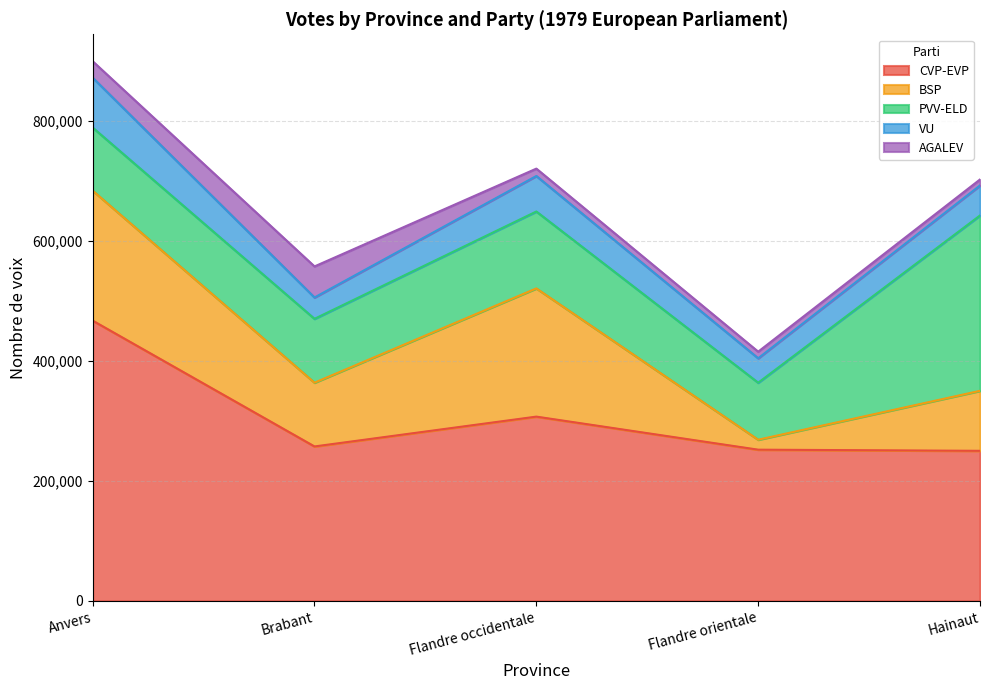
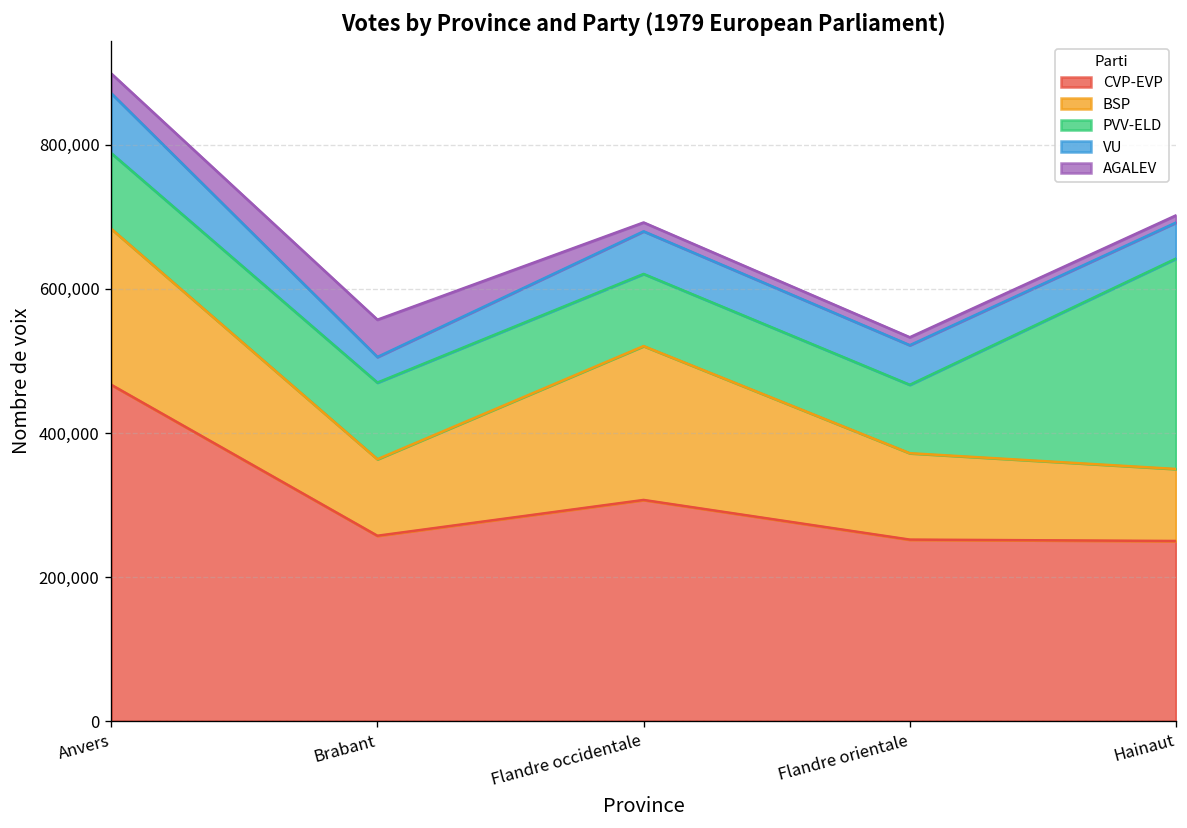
PVV-ELD, Flandre occidentale: 130,000 -> 100,000
BSP, Flandre orientale: 20,000 -> 120,000
VU, Flandre orientale: 40,000 -> 60,000
